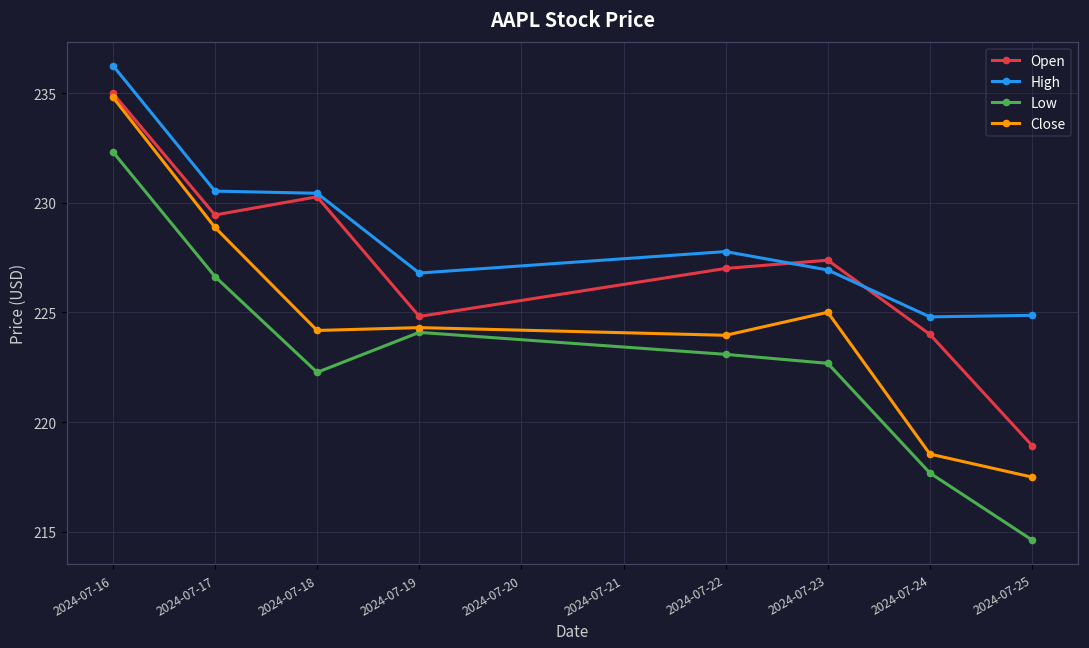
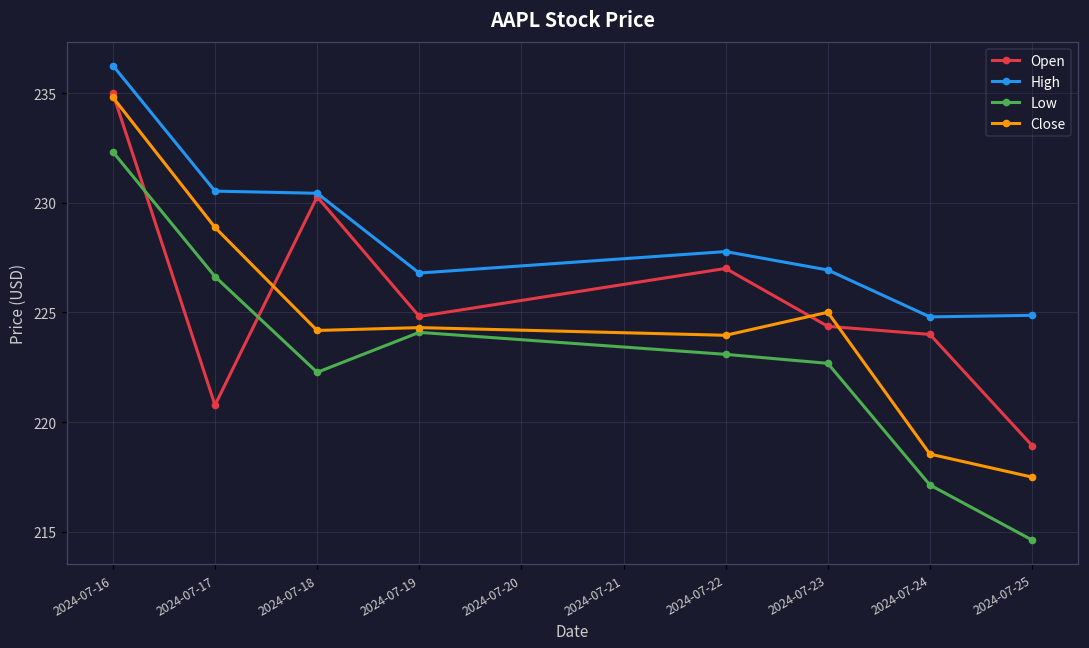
Open, 2024-07-17: 229.4 -> 220.8
Open, 2024-07-23: 227.4 -> 224.4
Low, 2024-07-24: 217.7 -> 217.1
